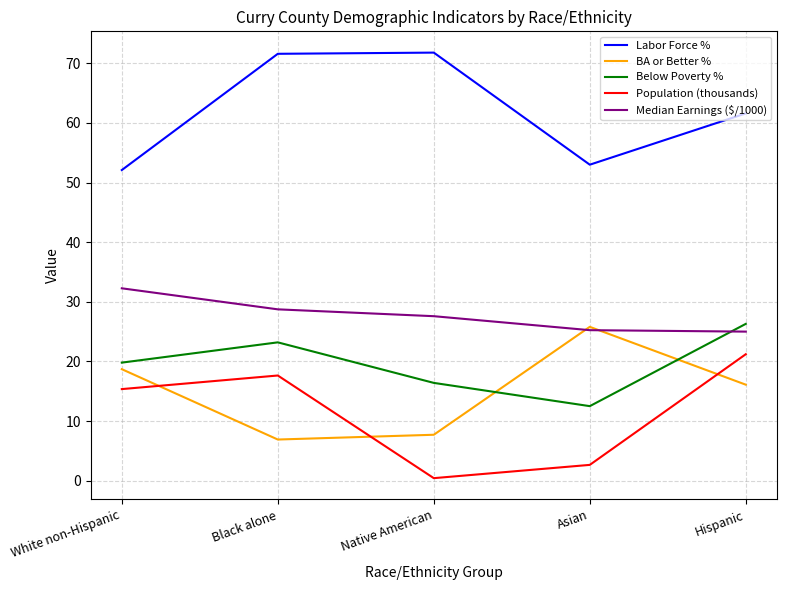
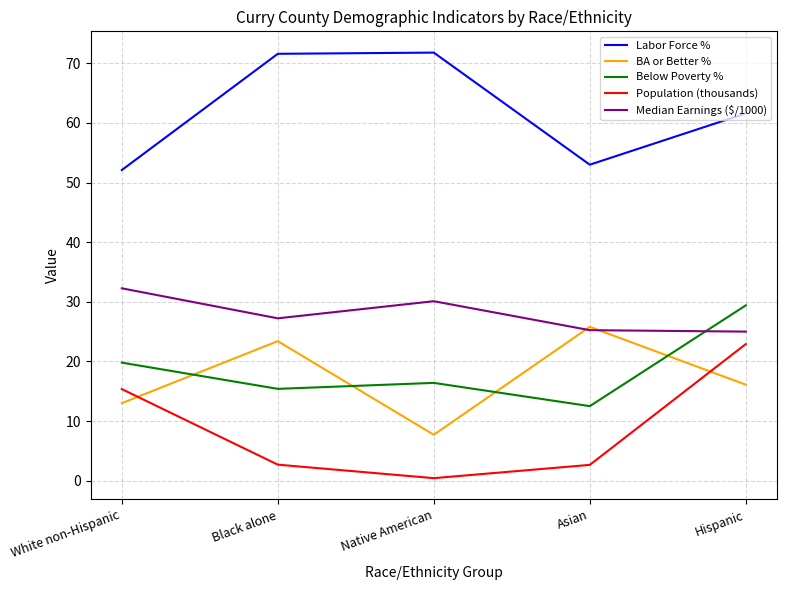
BA or Better %, White non-Hispanic: 19 -> 13
BA or Better %, Black alone: 7 -> 23
Below Poverty %, Black alone: 23 -> 15
Population (thousands), Black alone: 18 -> 3
Median Earnings ($/1000), Black alone: 29 -> 27
Median Earnings ($/1000), Native American: 28 -> 30
Below Poverty %, Hispanic: 26 -> 29
Population (thousands), Hispanic: 21 -> 23
